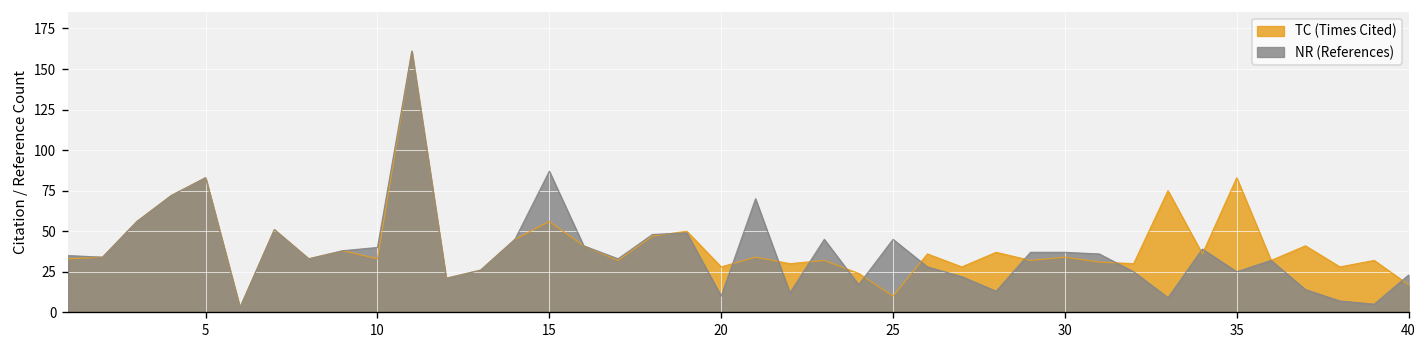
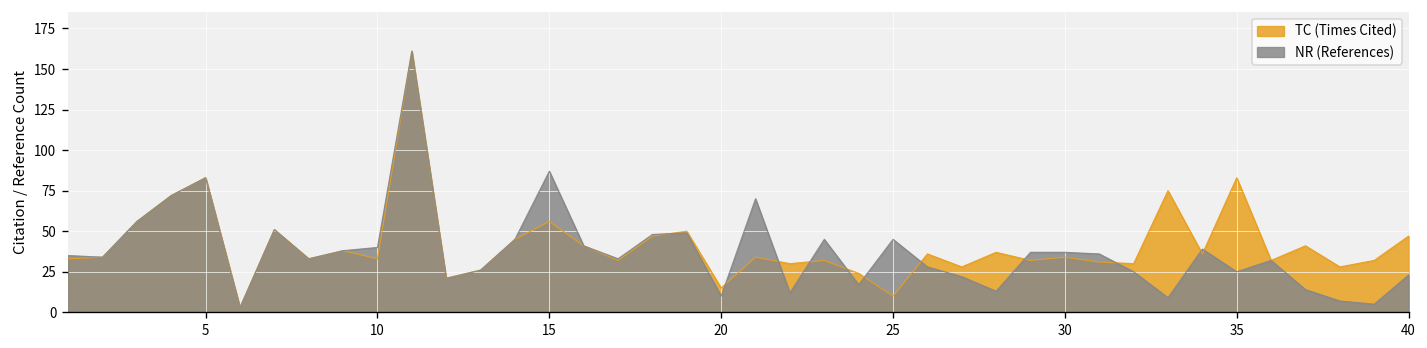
TC (Times Cited), 20: 28 -> 15
TC (Times Cited), 40: 17 -> 47
